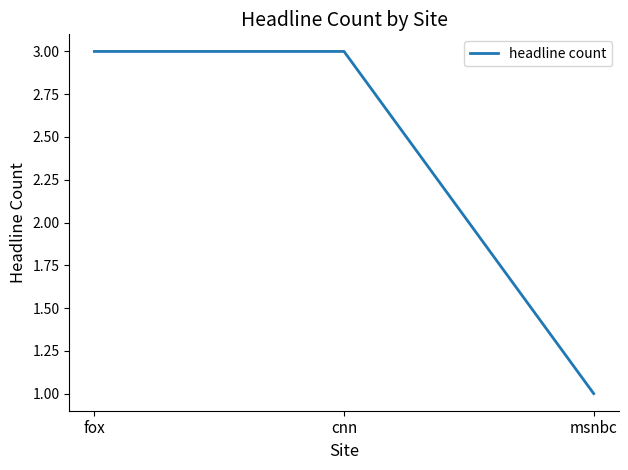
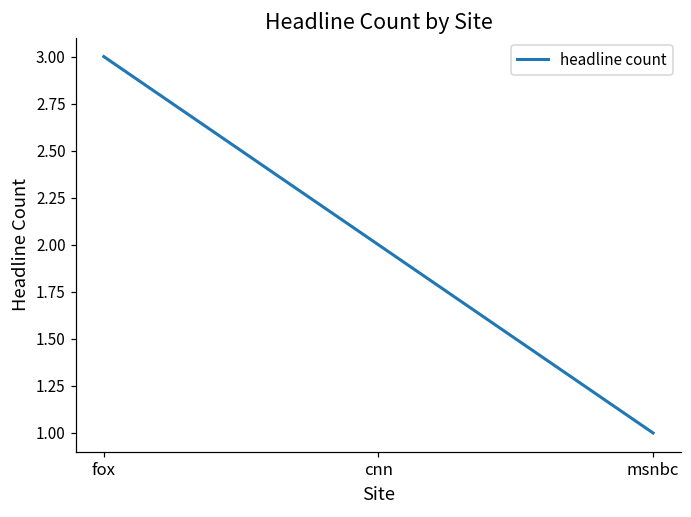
cnn: 3 -> 2
